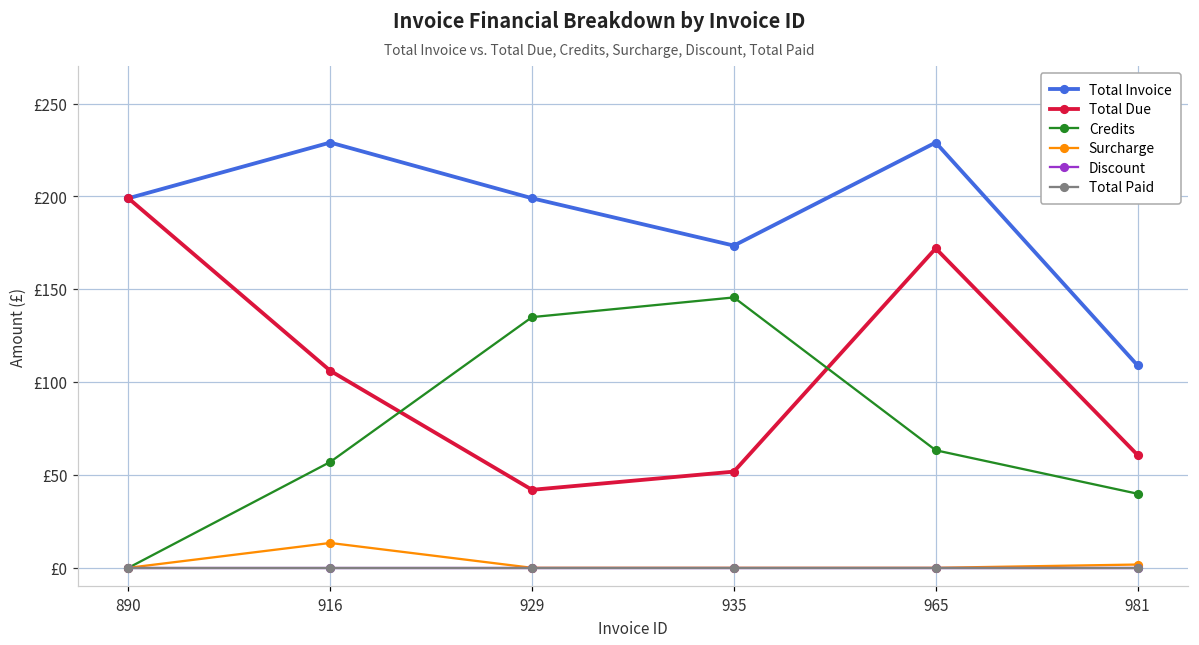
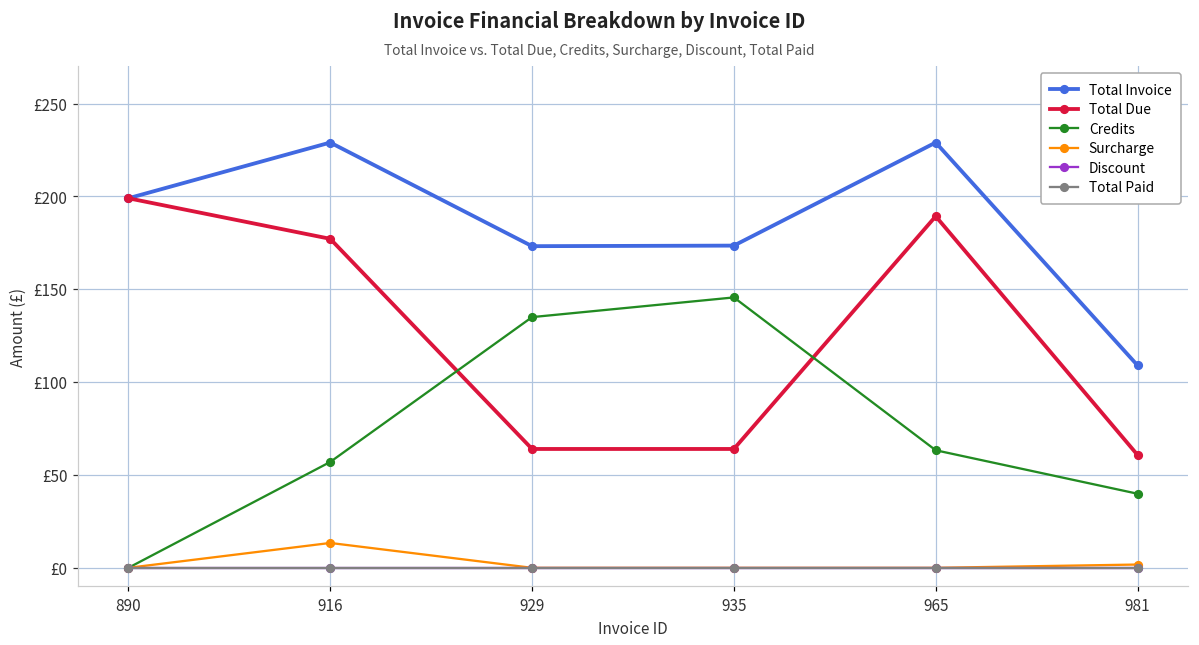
Total Due, 916: £106 -> £177
Total Invoice, 929: £199 -> £173
Total Due, 929: £42 -> £64
Total Due, 935: £52 -> £64
Total Due, 965: £172 -> £189
